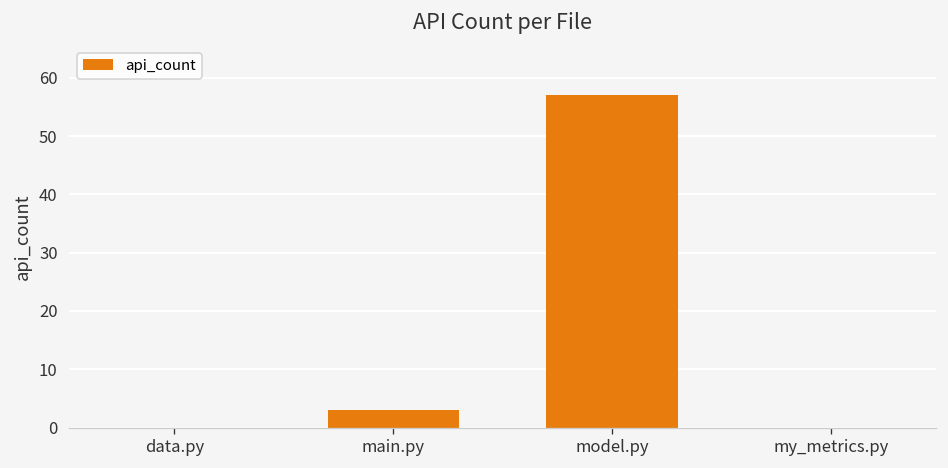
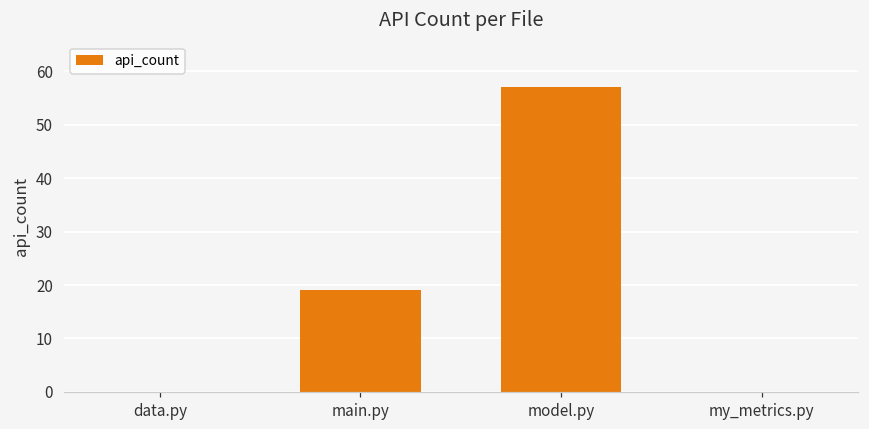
main.py: 3 -> 19
